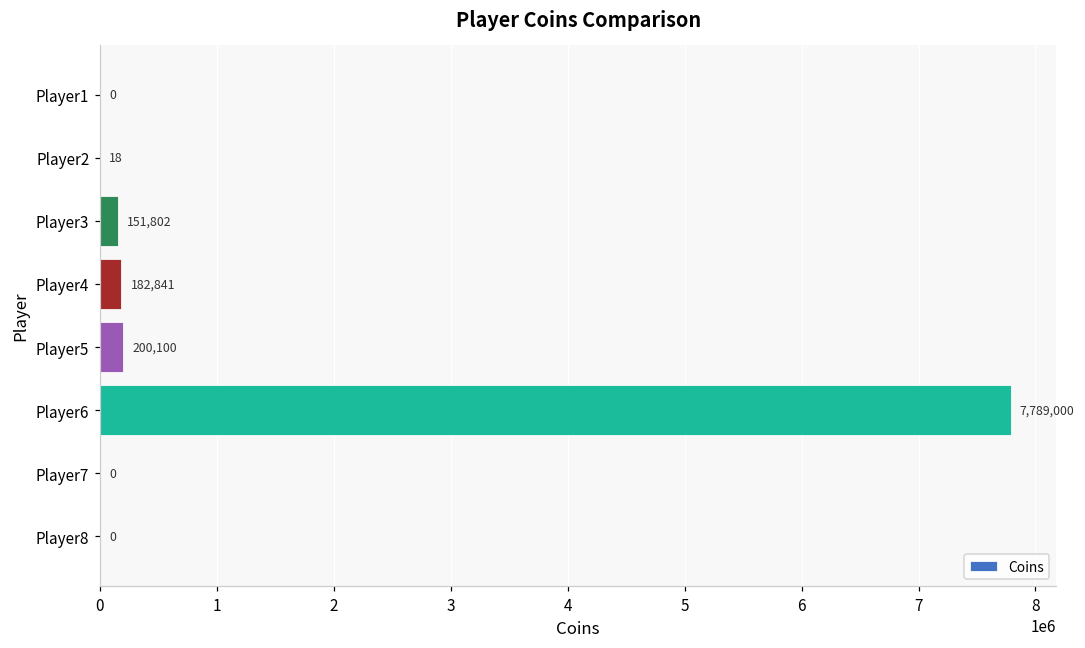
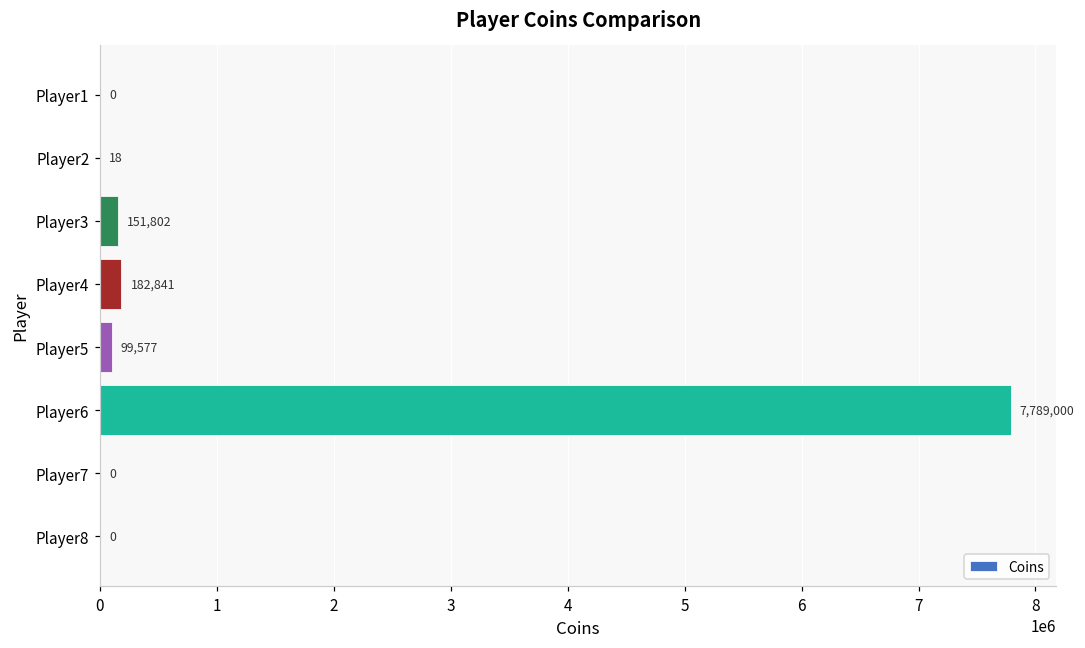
Player5: 200,100 -> 99,577
